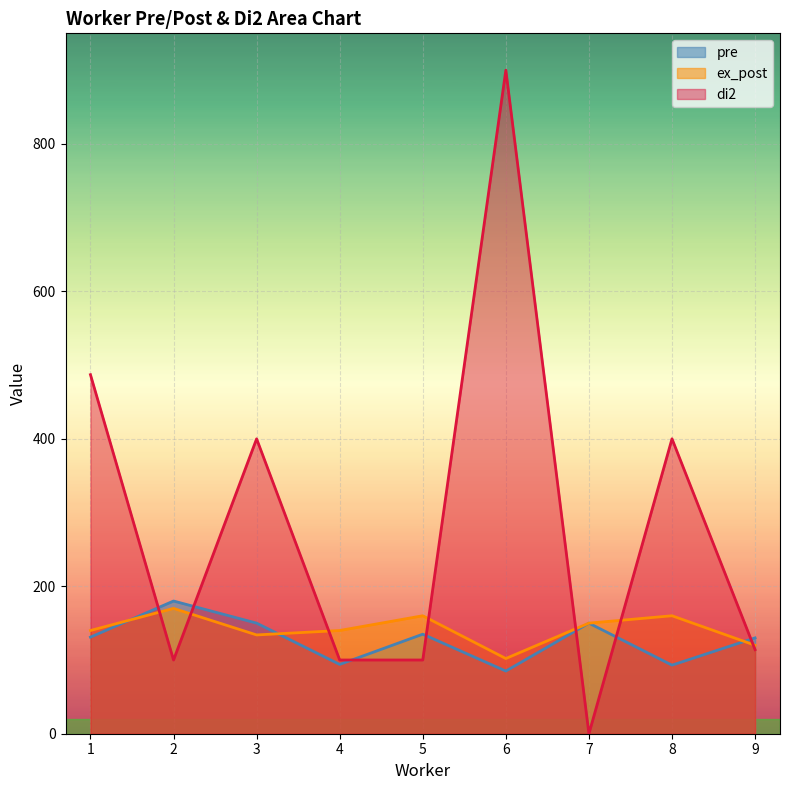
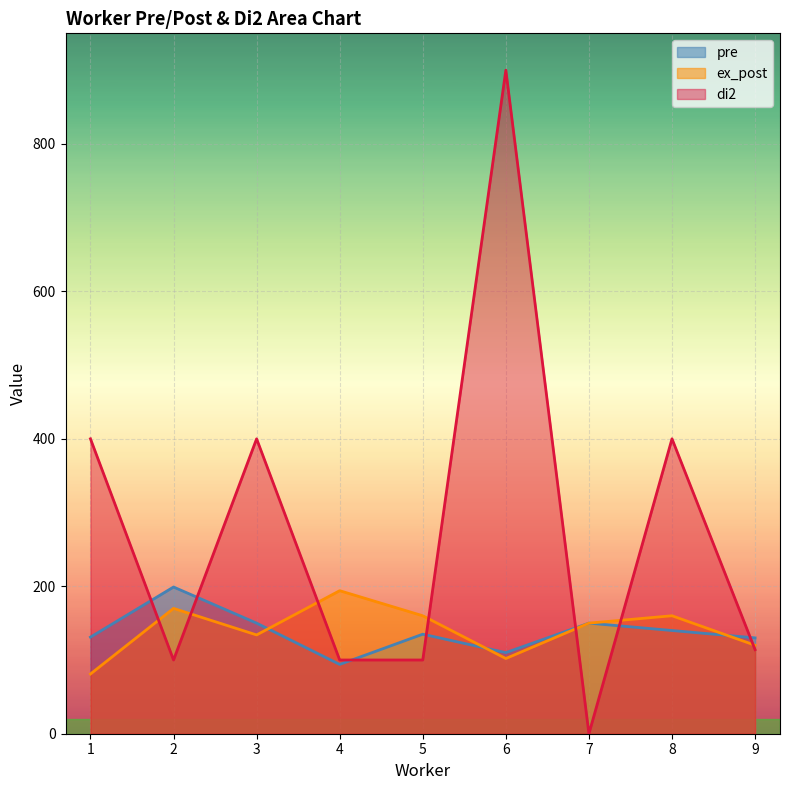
ex_post, 1: 140 -> 80
di2, 1: 490 -> 400
pre, 2: 180 -> 200
ex_post, 4: 140 -> 190
pre, 6: 90 -> 110
pre, 8: 90 -> 140
